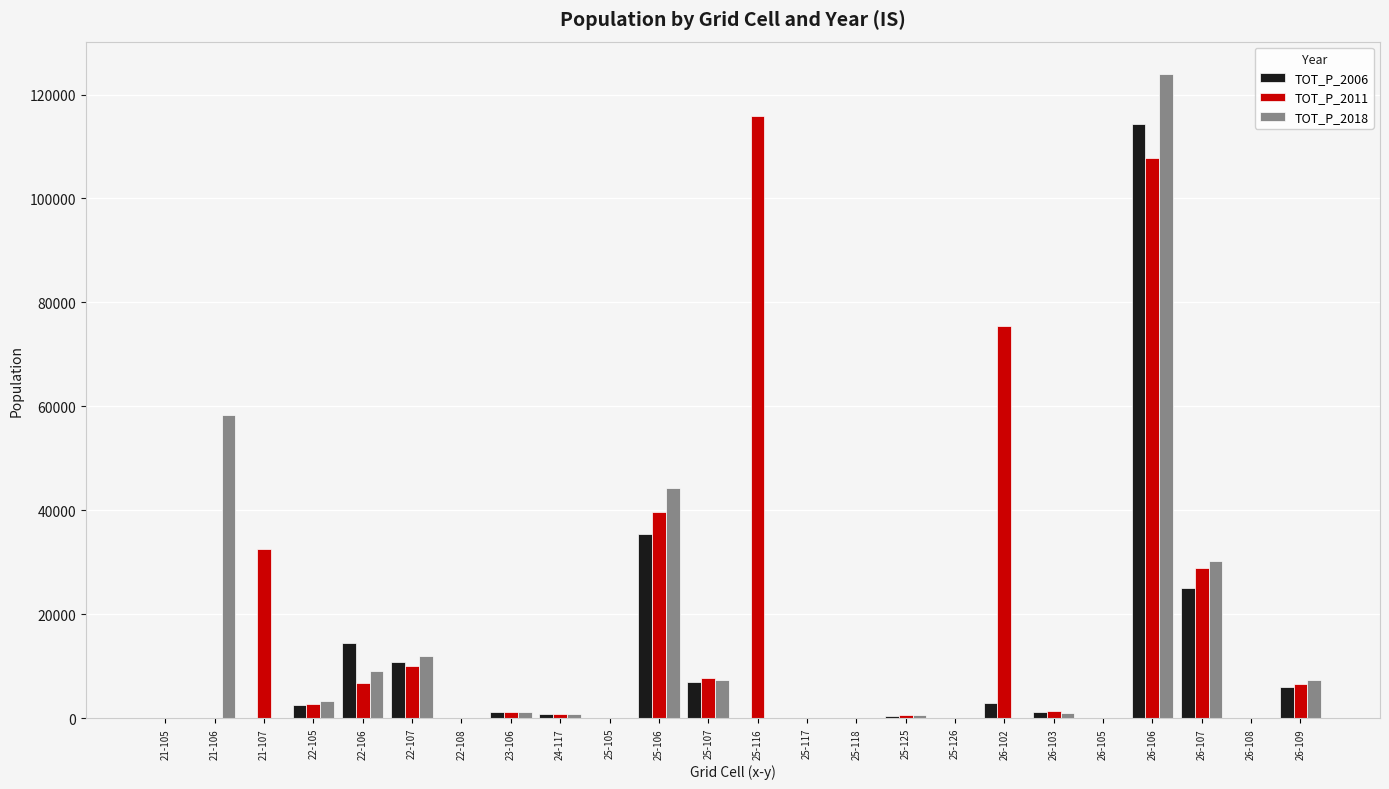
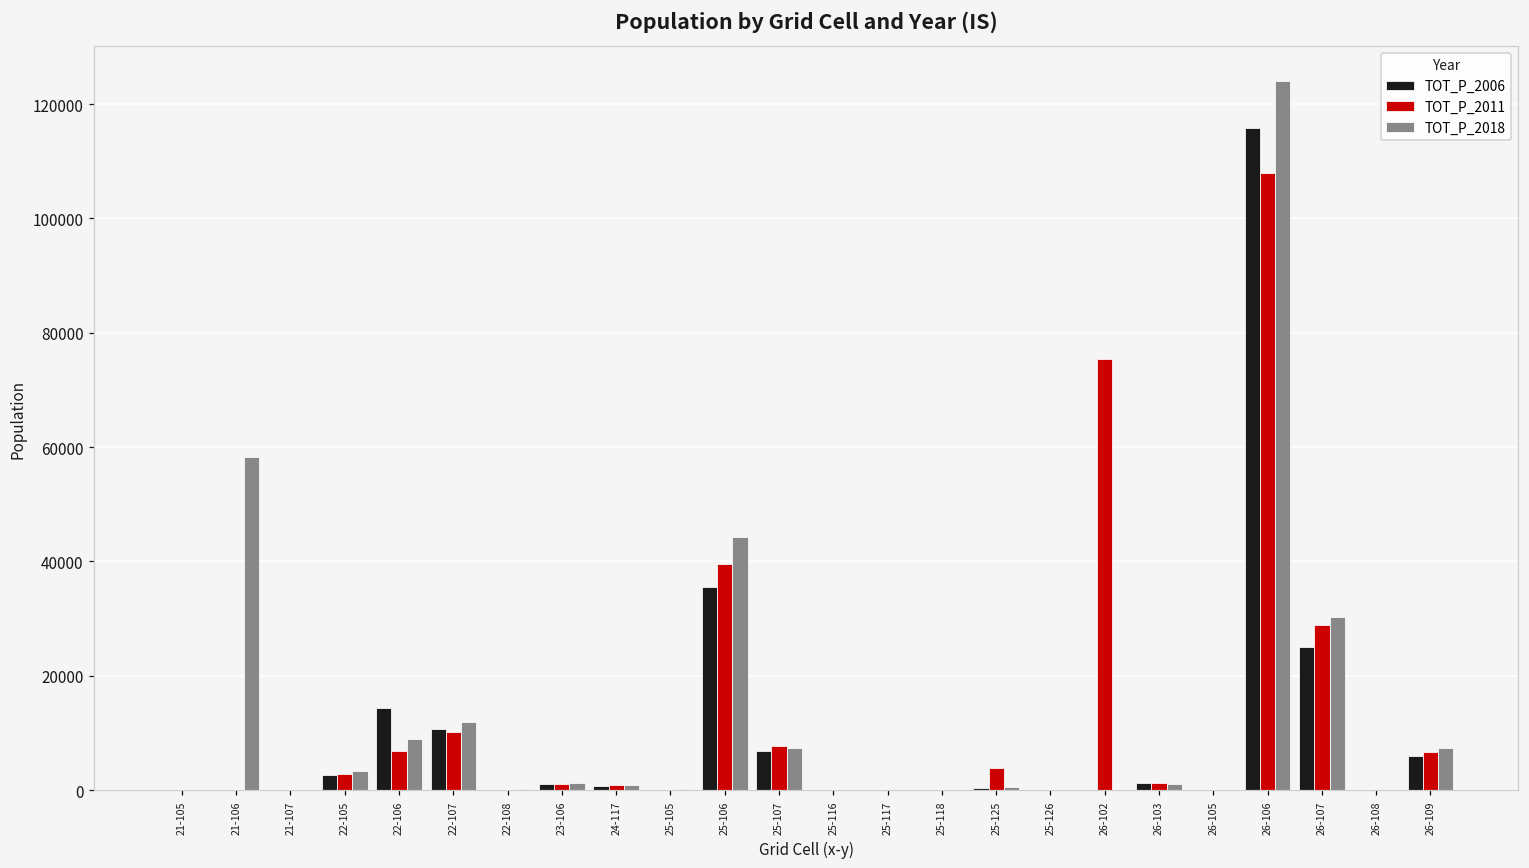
TOT_P_2011, 21-107: 33000 -> 0
TOT_P_2011, 25-116: 116000 -> 0
TOT_P_2011, 25-125: 1000 -> 4000
TOT_P_2006, 26-102: 3000 -> 0
TOT_P_2006, 26-106: 114000 -> 116000
